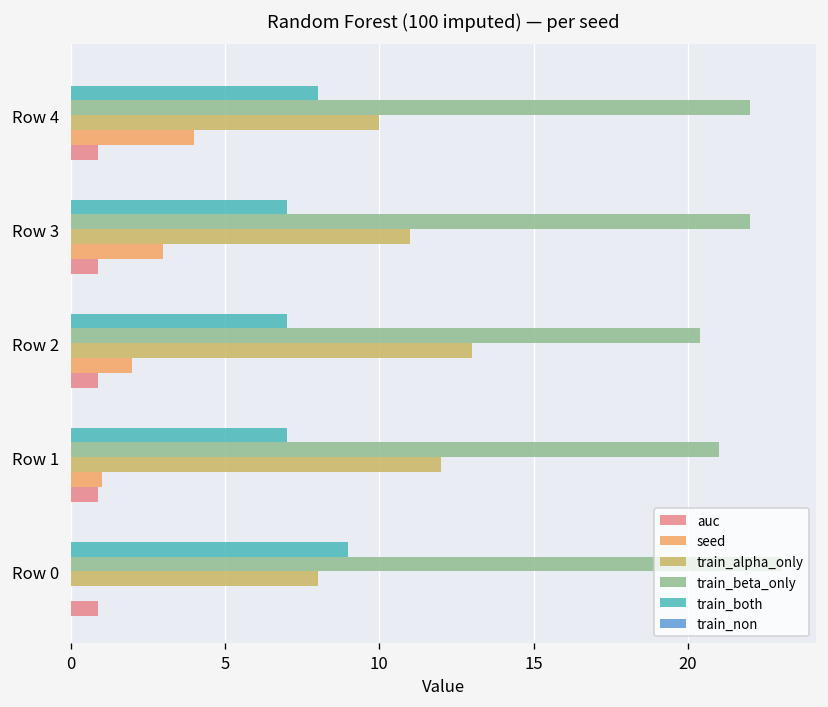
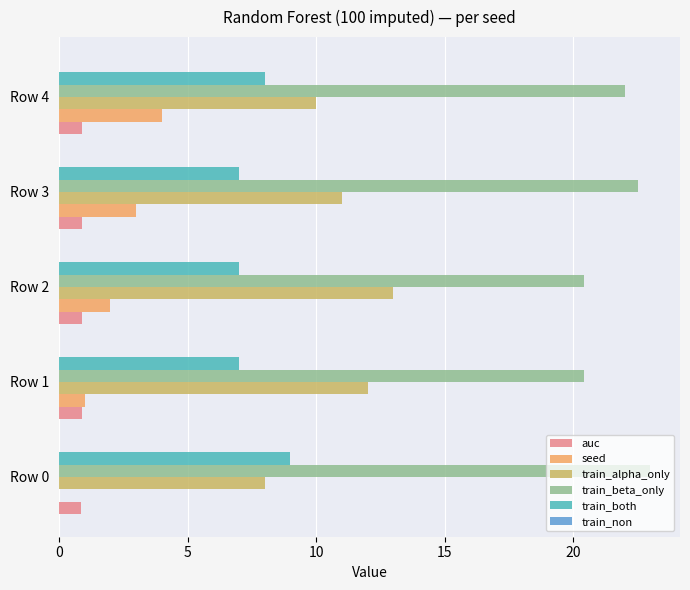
train_beta_only, Row 3: 22.0 -> 22.5
train_beta_only, Row 1: 21.0 -> 20.4
